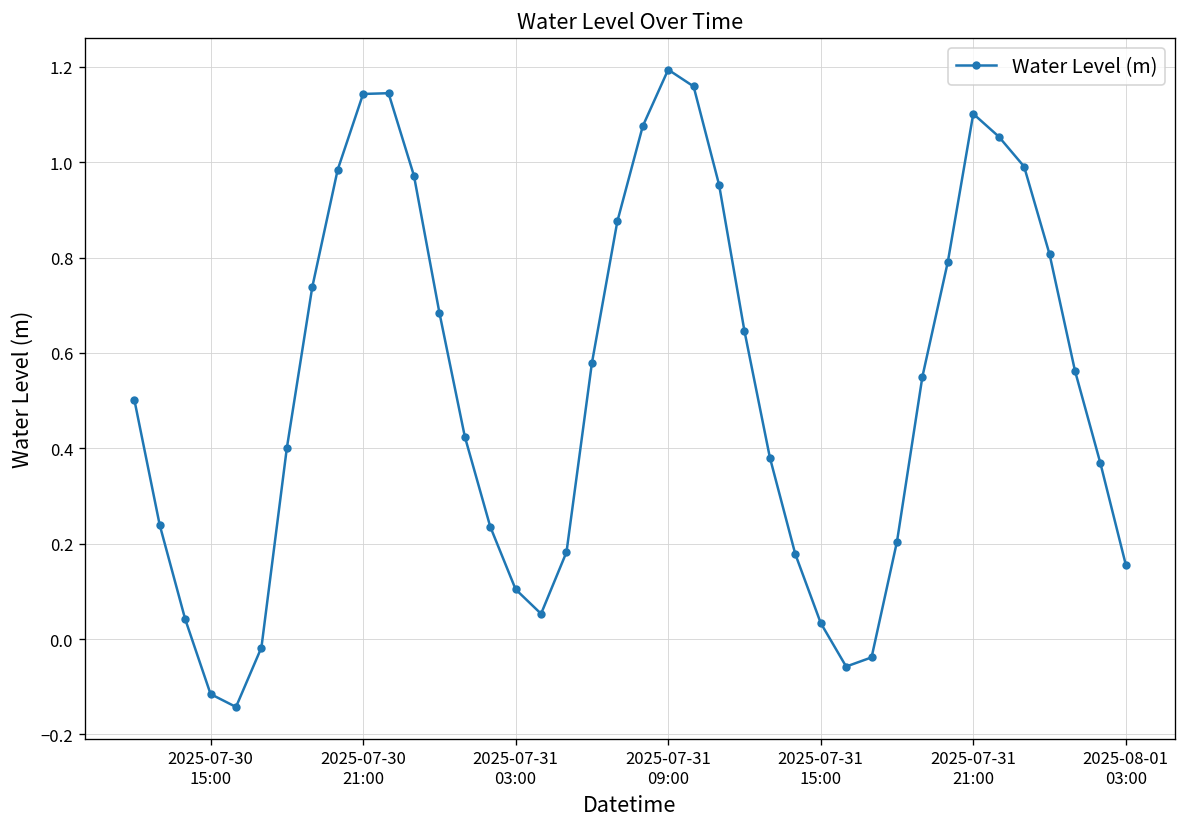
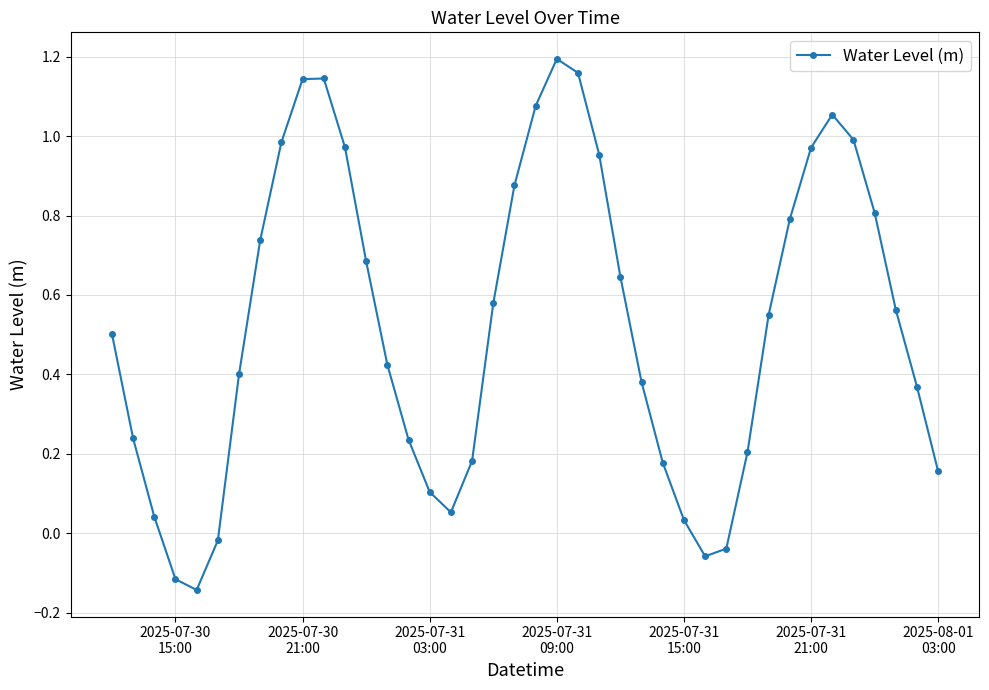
2025-07-31 21:00: 1.10 -> 0.97
